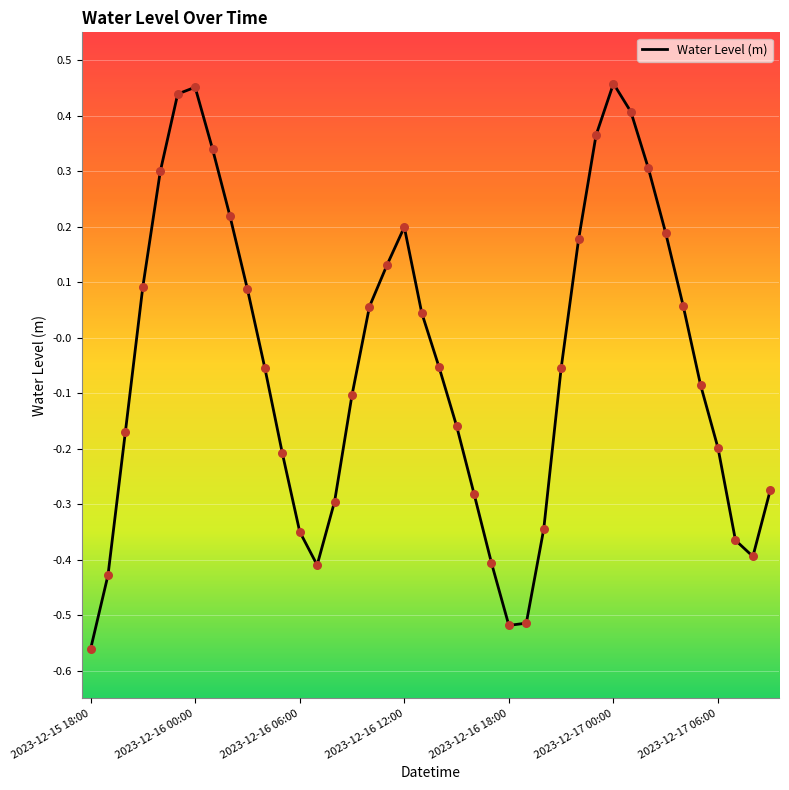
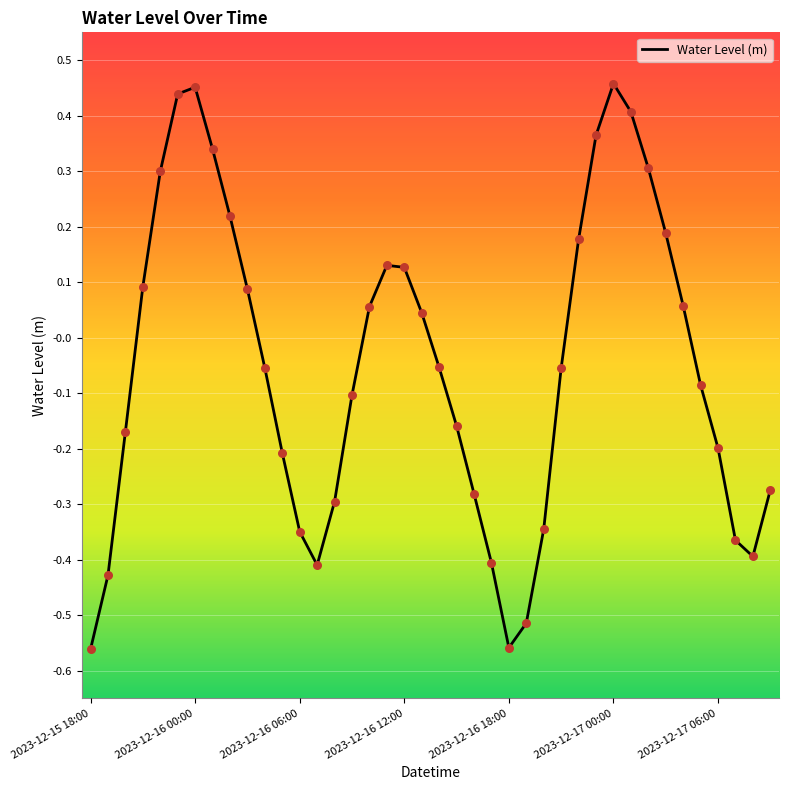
2023-12-16 12:00: 0.20 -> 0.13
2023-12-16 18:00: -0.52 -> -0.56
